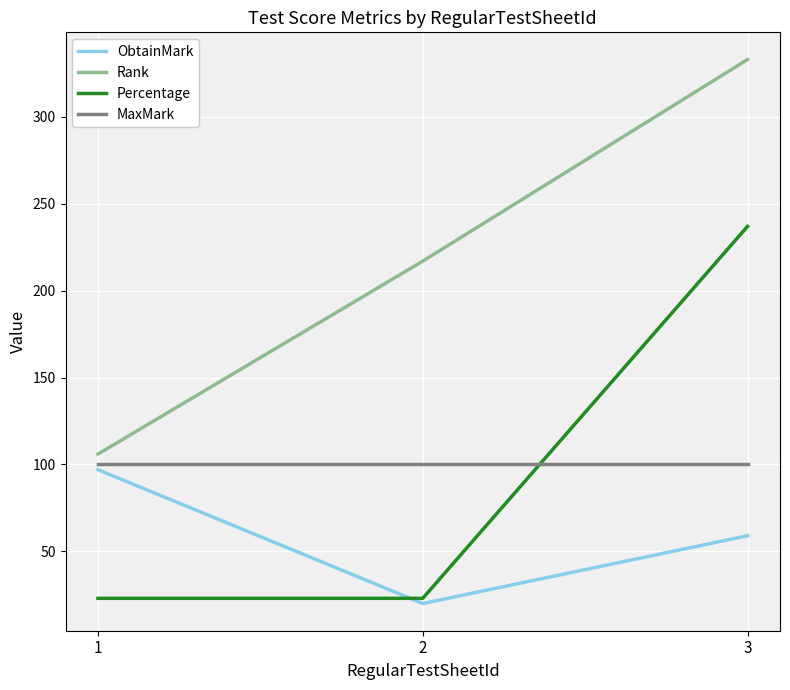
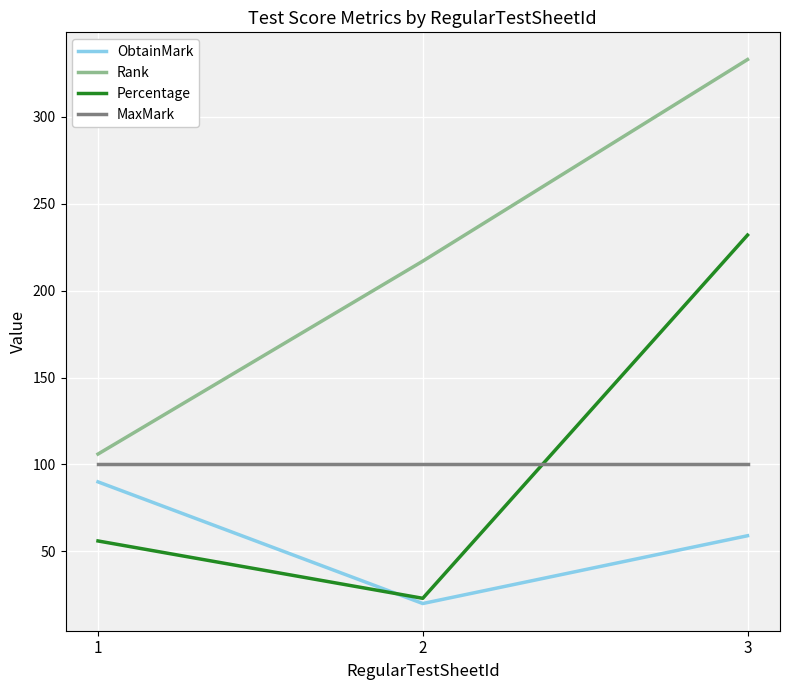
ObtainMark, 1: 97 -> 90
Percentage, 1: 23 -> 56
Percentage, 3: 237 -> 232
